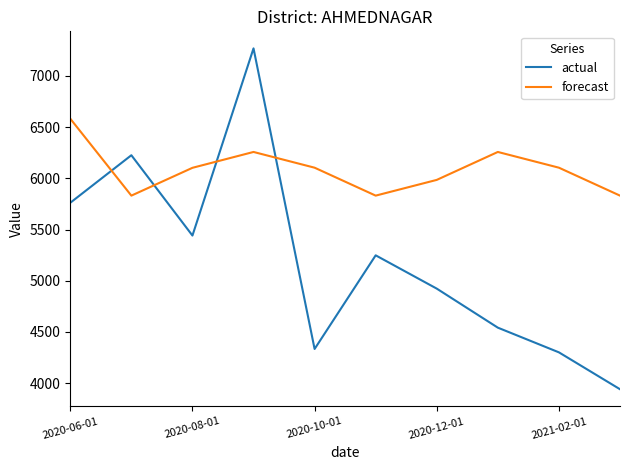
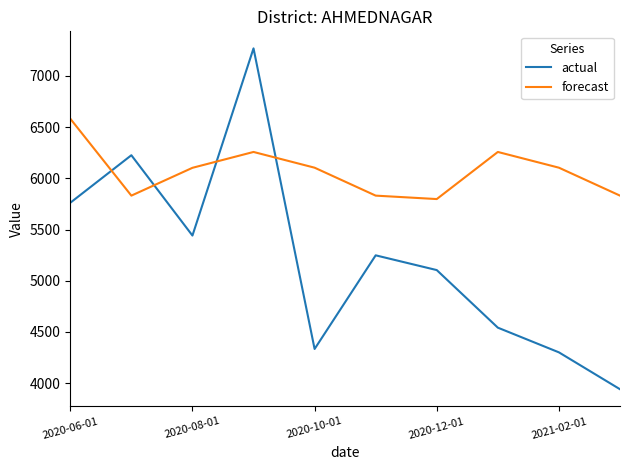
actual, 2020-12-01: 4920 -> 5100
forecast, 2020-12-01: 5980 -> 5800
